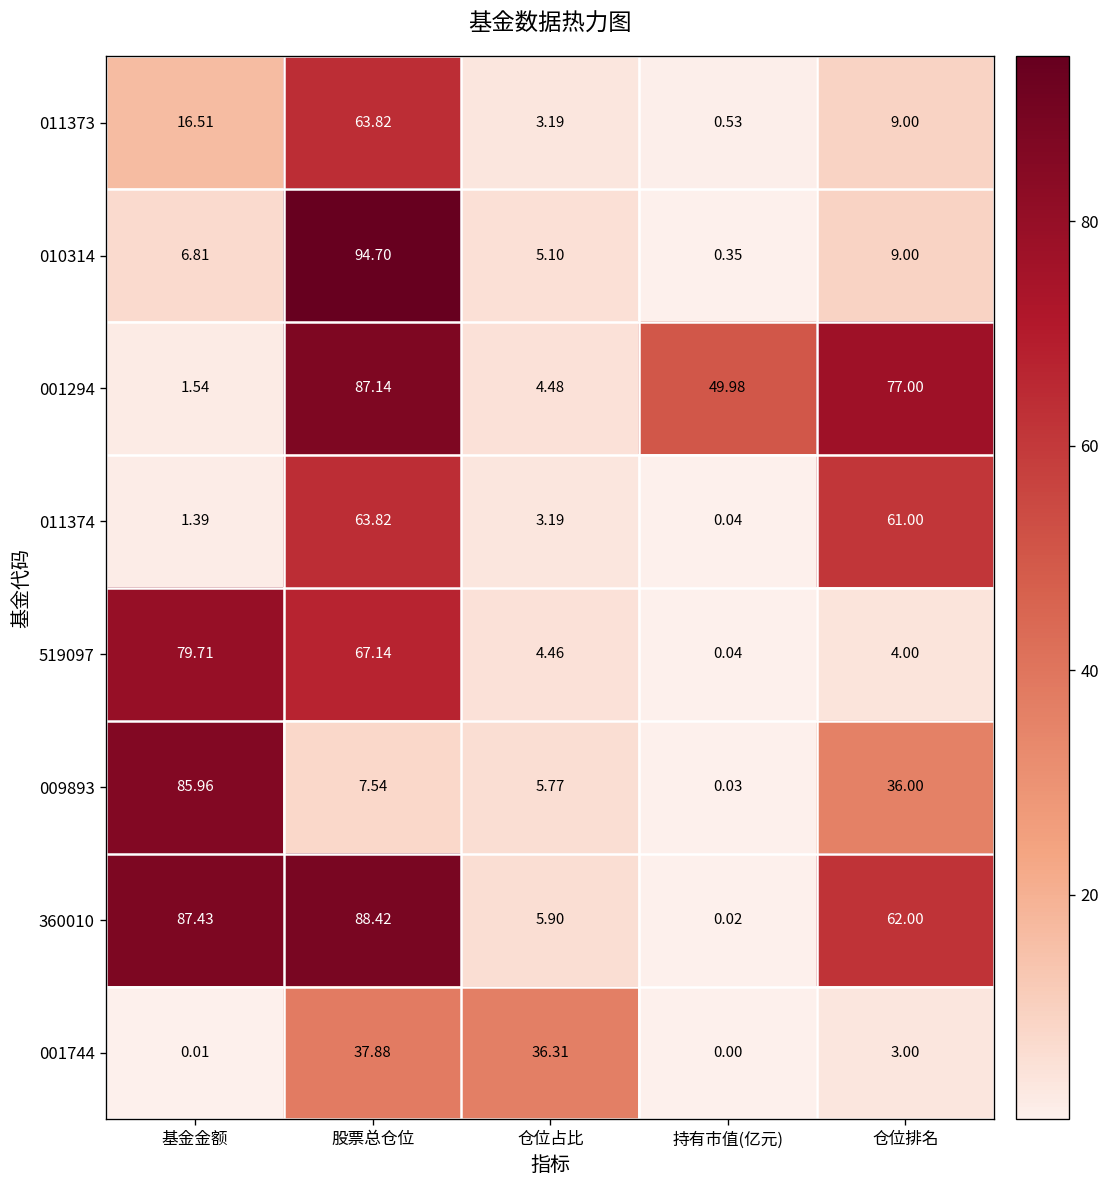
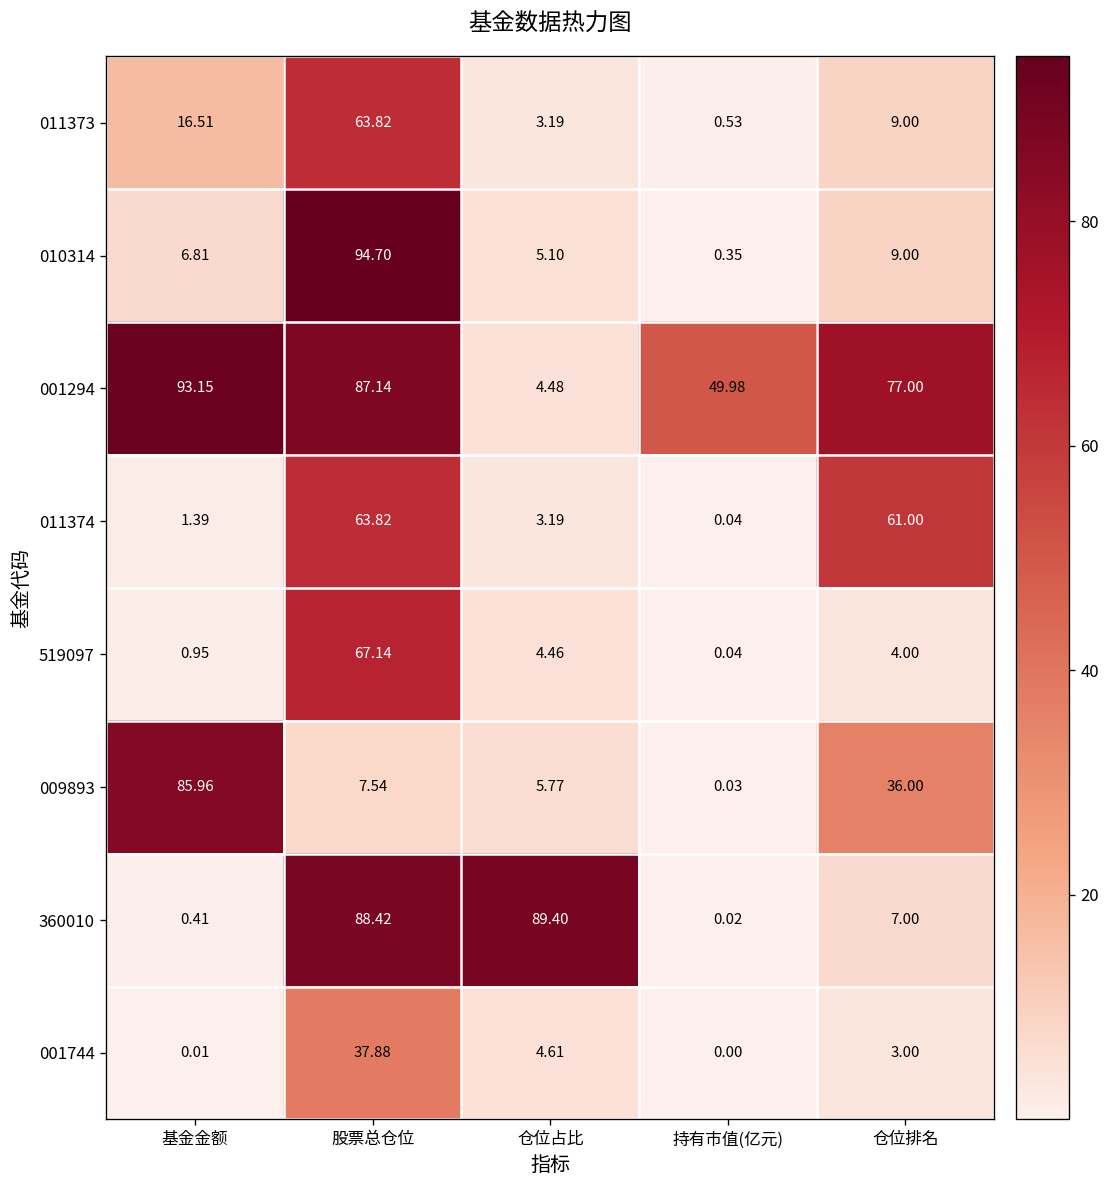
001294, 基金金额: 1.54 -> 93.15
519097, 基金金额: 79.71 -> 0.95
360010, 基金金额: 87.43 -> 0.41
360010, 仓位占比: 5.90 -> 89.40
360010, 仓位排名: 62.00 -> 7.00
001744, 仓位占比: 36.31 -> 4.61
